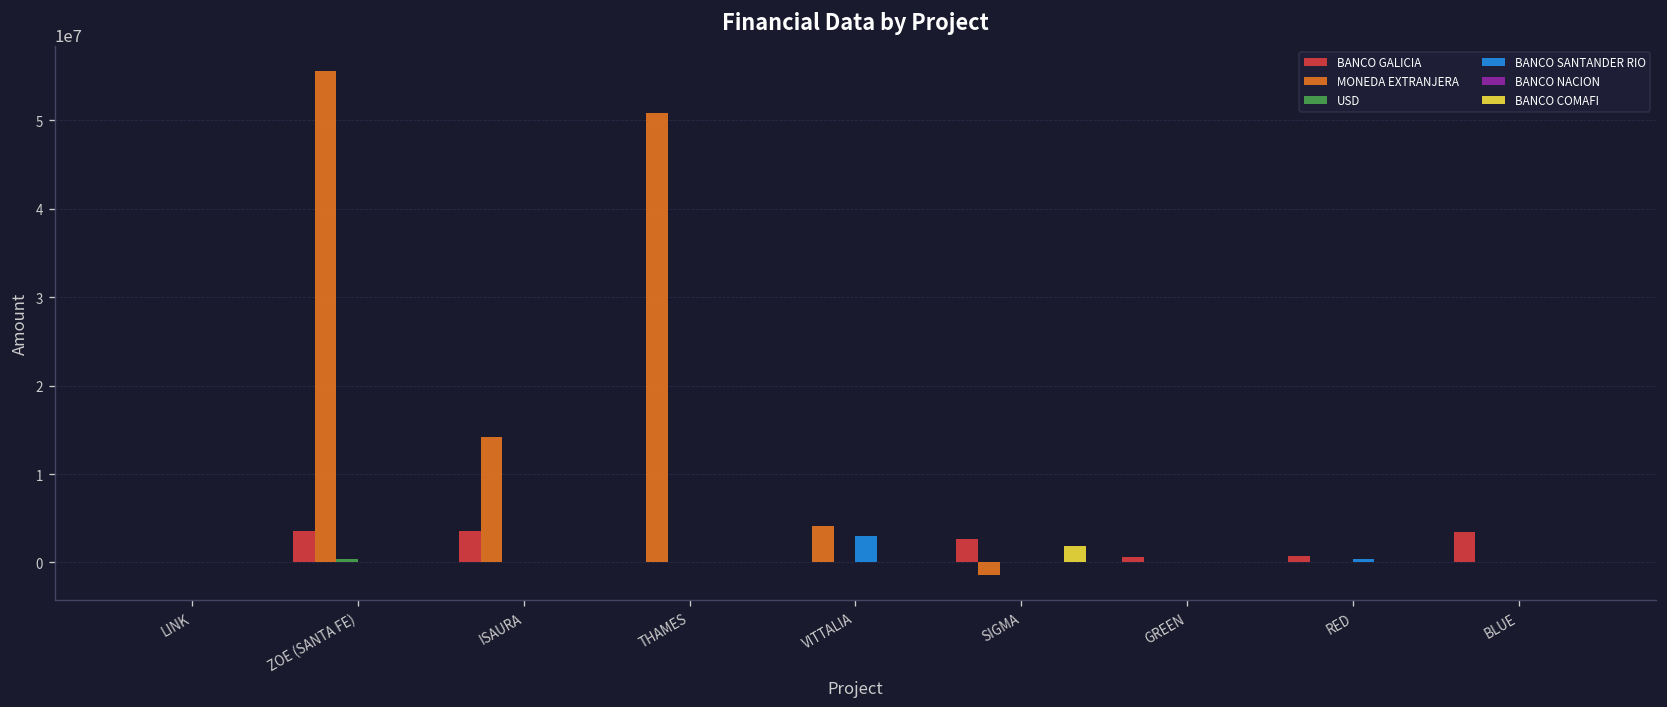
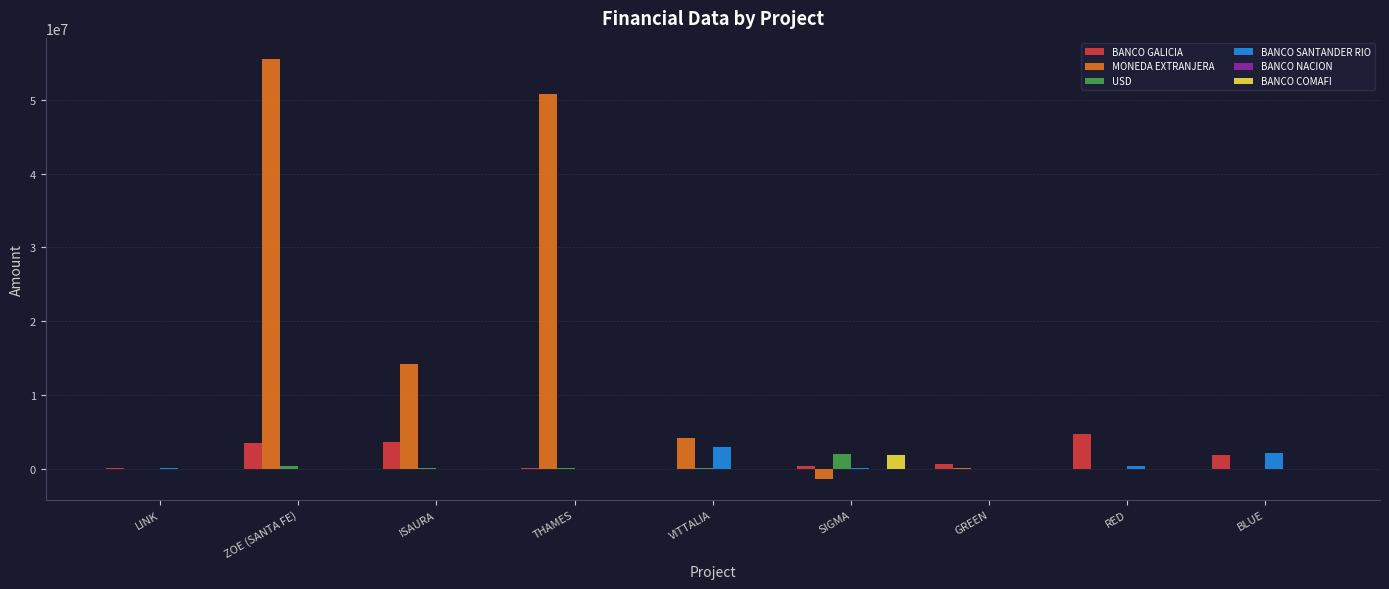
BANCO GALICIA, SIGMA: 3000000 -> 0
USD, SIGMA: 0 -> 2000000
BANCO GALICIA, RED: 1000000 -> 5000000
BANCO GALICIA, BLUE: 3000000 -> 2000000
BANCO SANTANDER RIO, BLUE: 0 -> 2000000
